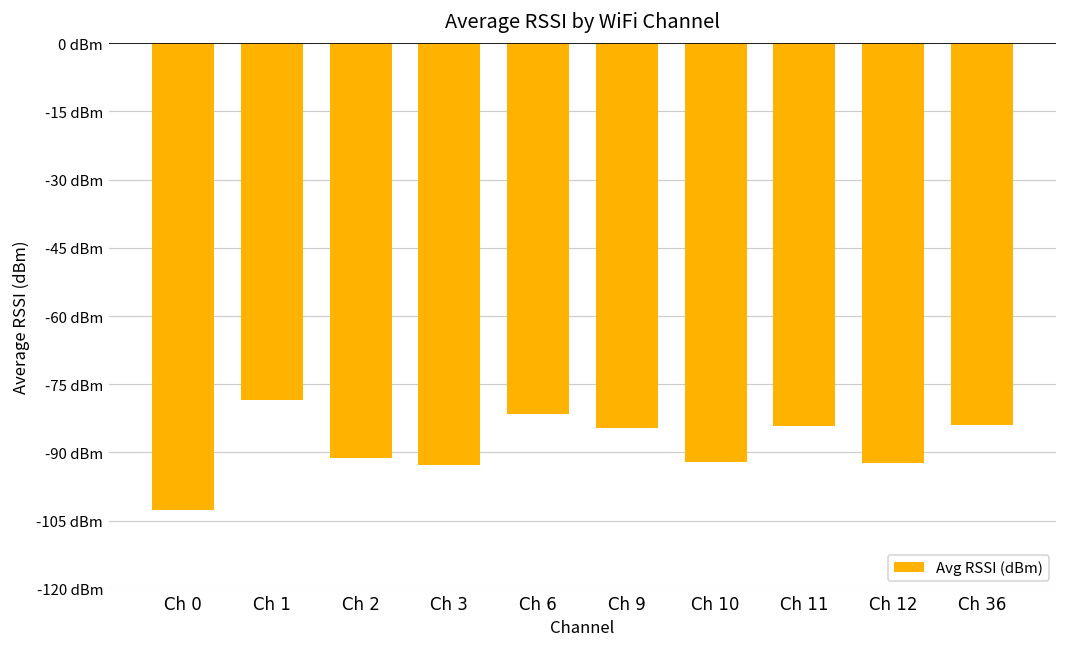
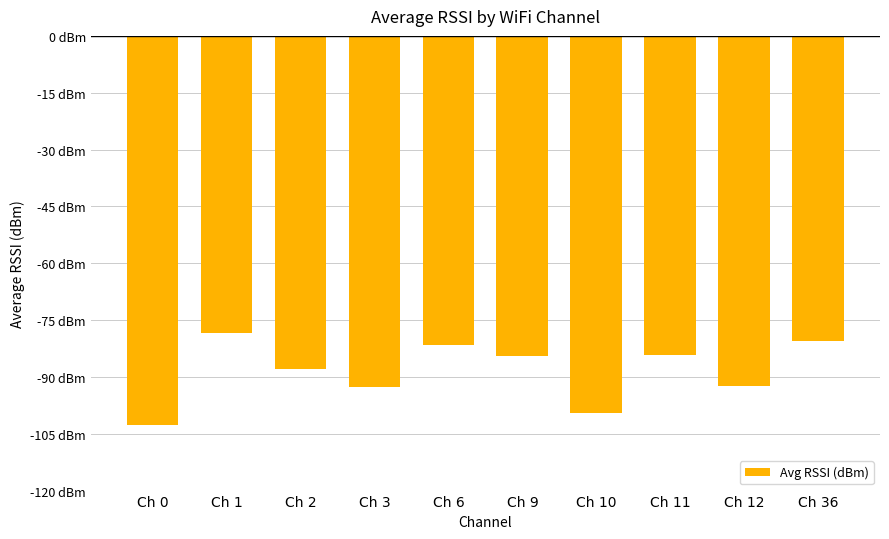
Ch 2: -91 dBm -> -88 dBm
Ch 10: -92 dBm -> -99 dBm
Ch 36: -84 dBm -> -80 dBm
